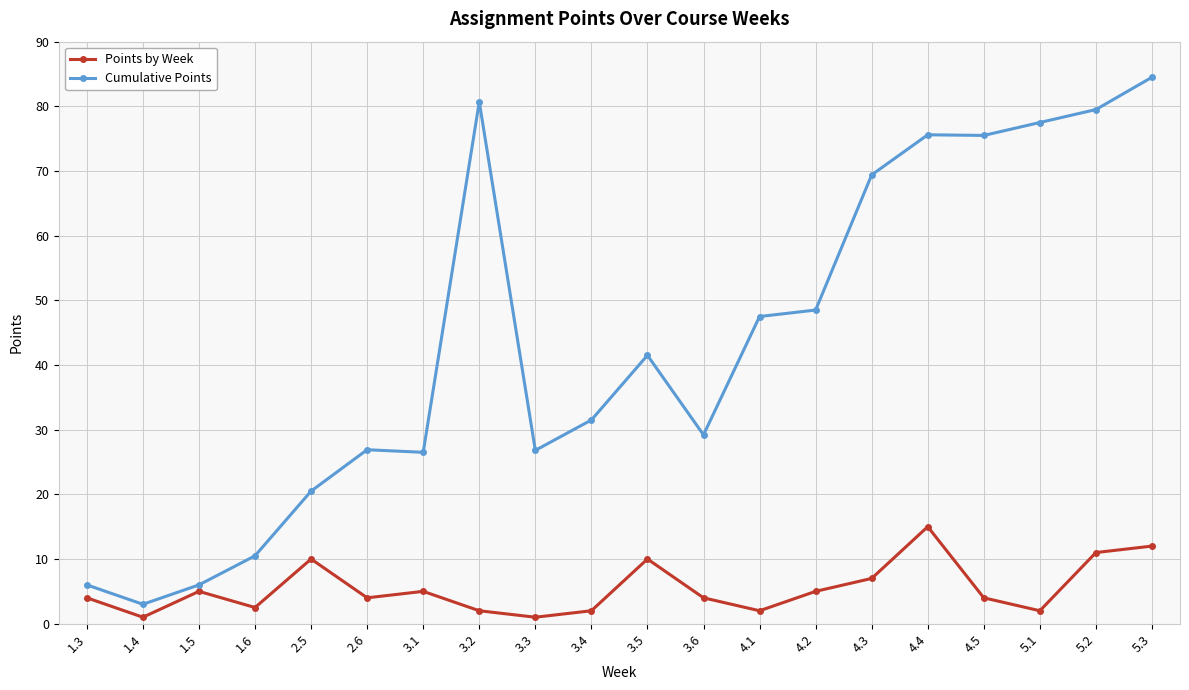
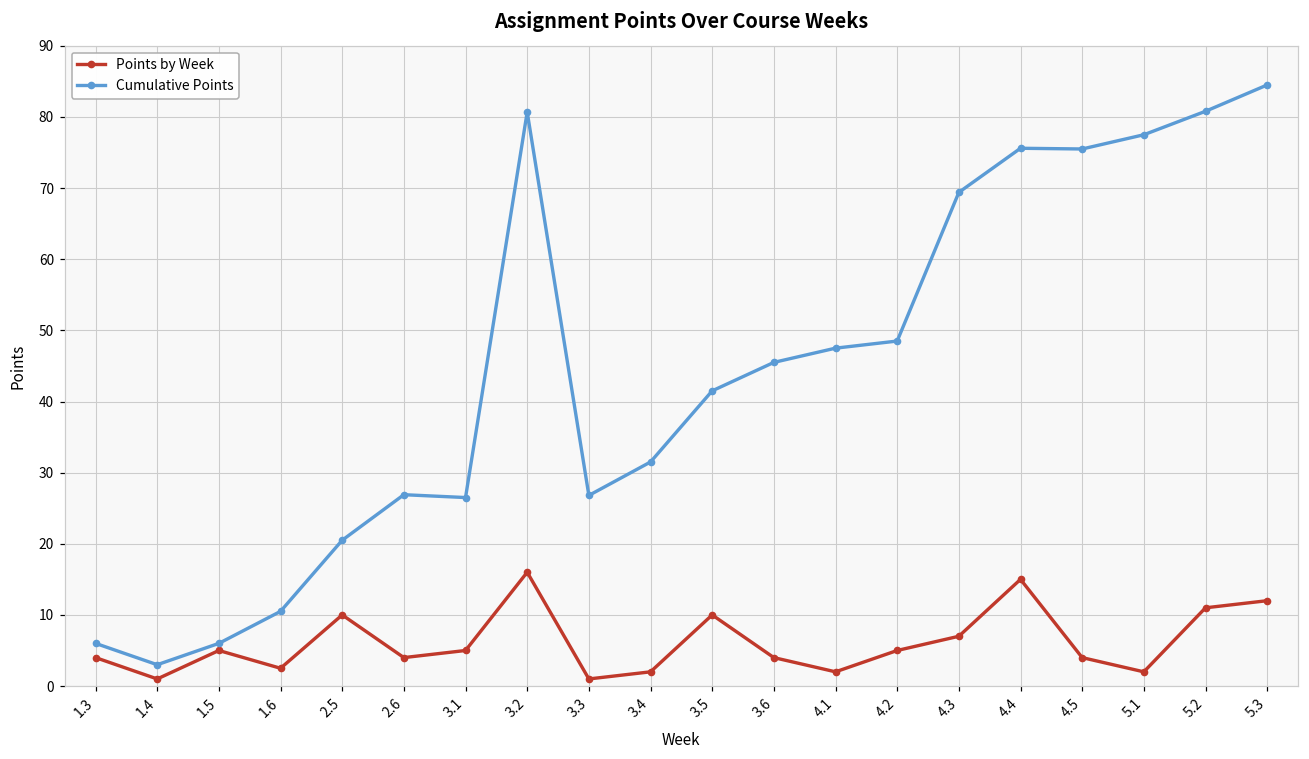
Points by Week, 3.2: 2 -> 16
Cumulative Points, 3.6: 29 -> 46
Cumulative Points, 5.2: 80 -> 81
